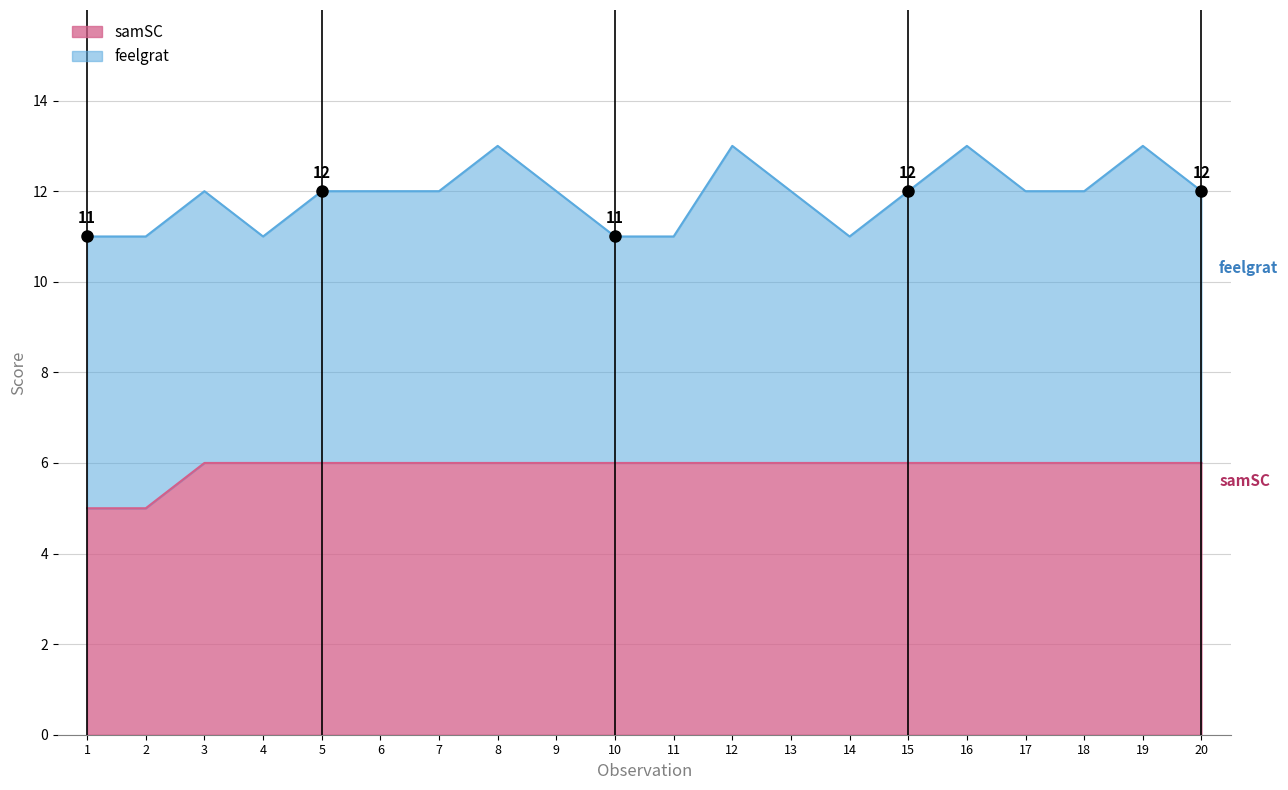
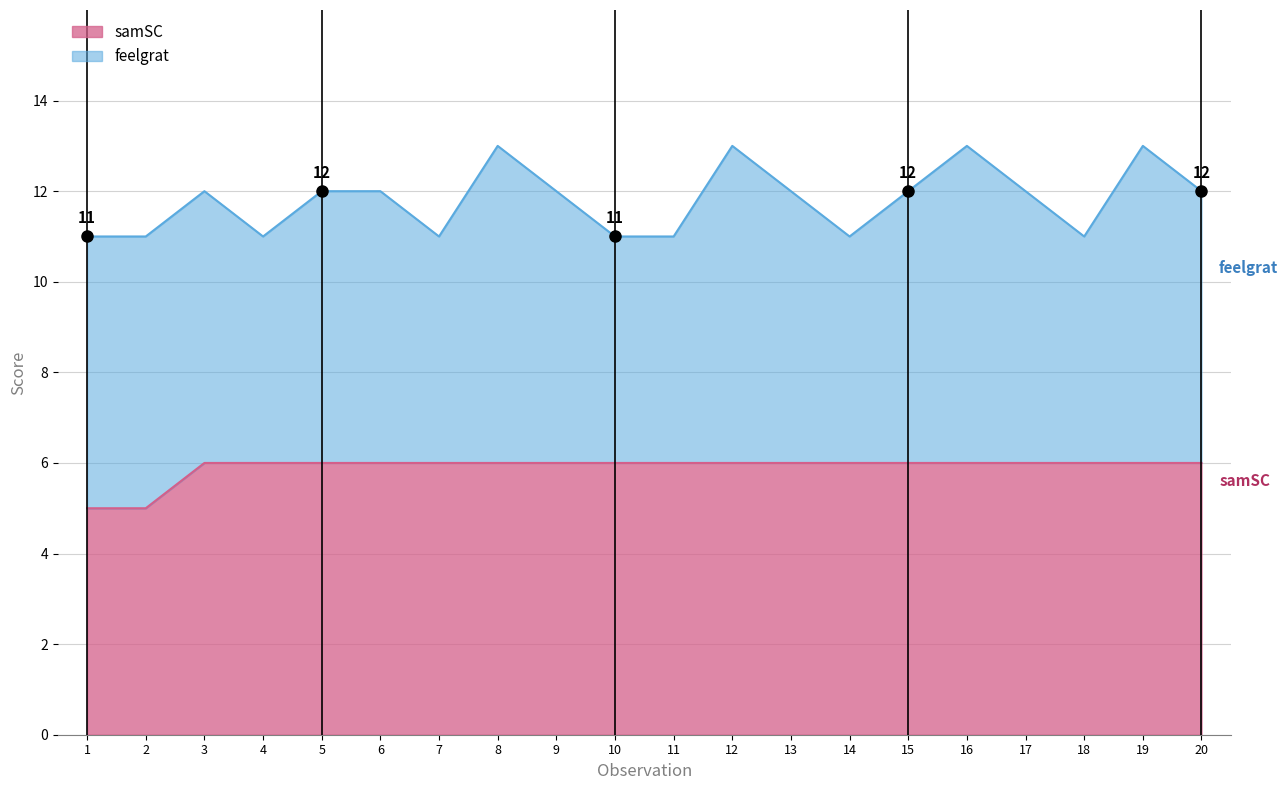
feelgrat, 7: 6 -> 5
feelgrat, 18: 6 -> 5
